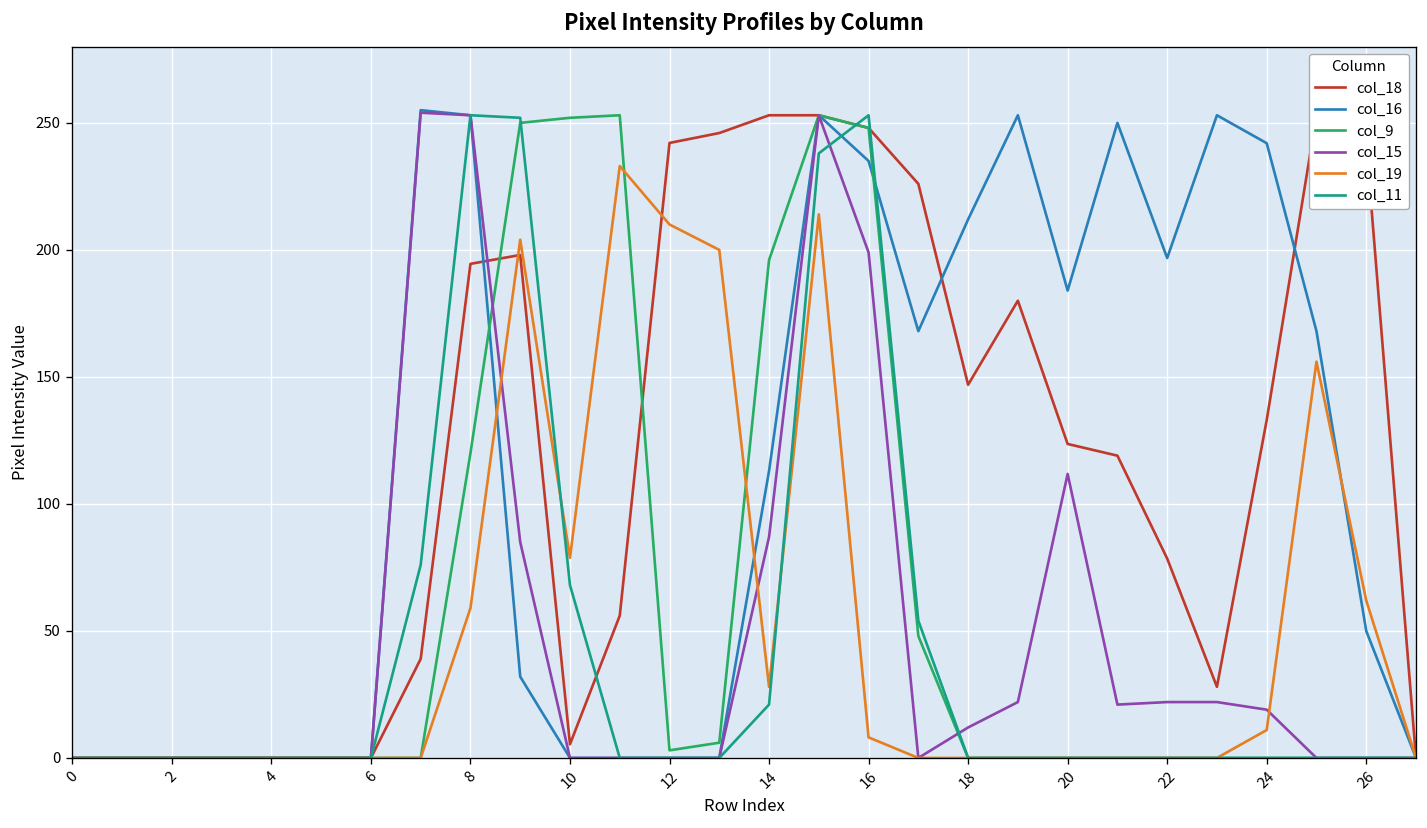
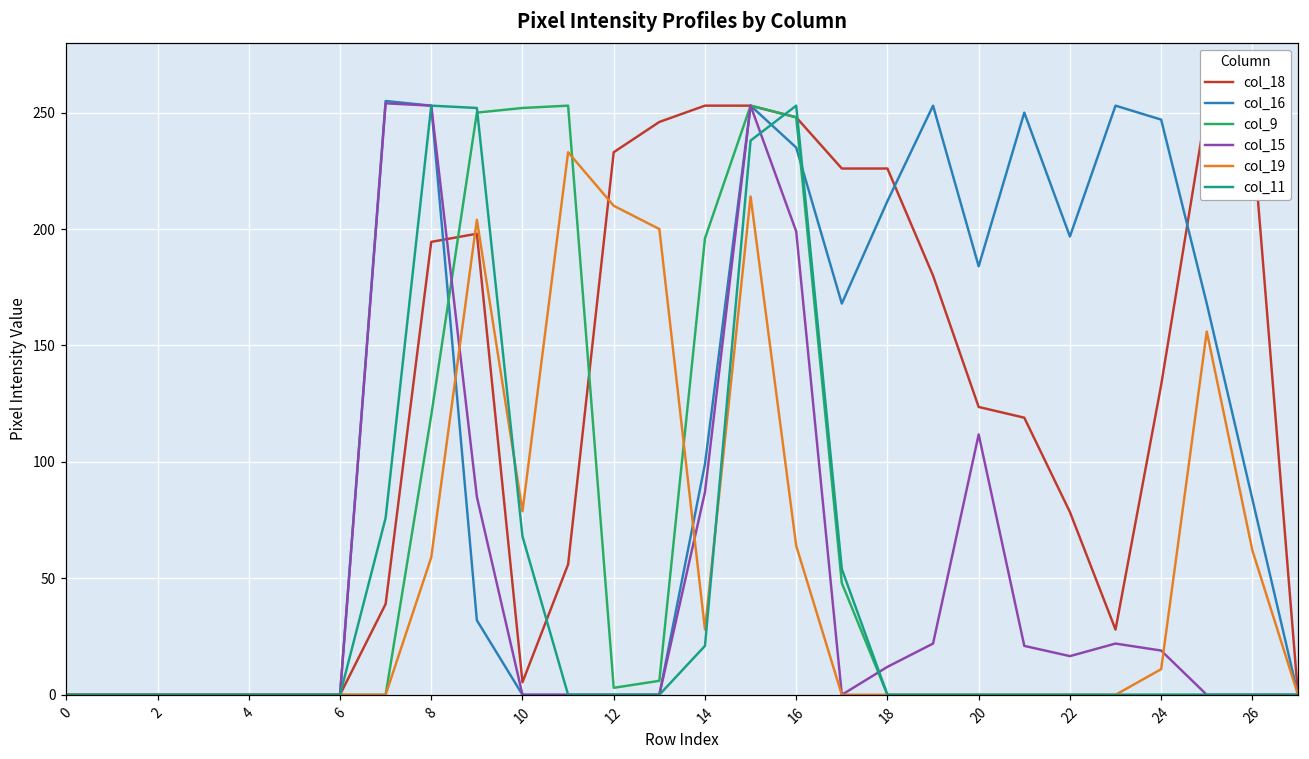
col_18, 12: 242 -> 233
col_16, 14: 113 -> 99
col_19, 16: 8 -> 64
col_18, 18: 147 -> 226
col_15, 22: 22 -> 17
col_16, 24: 242 -> 247
col_16, 26: 50 -> 84
